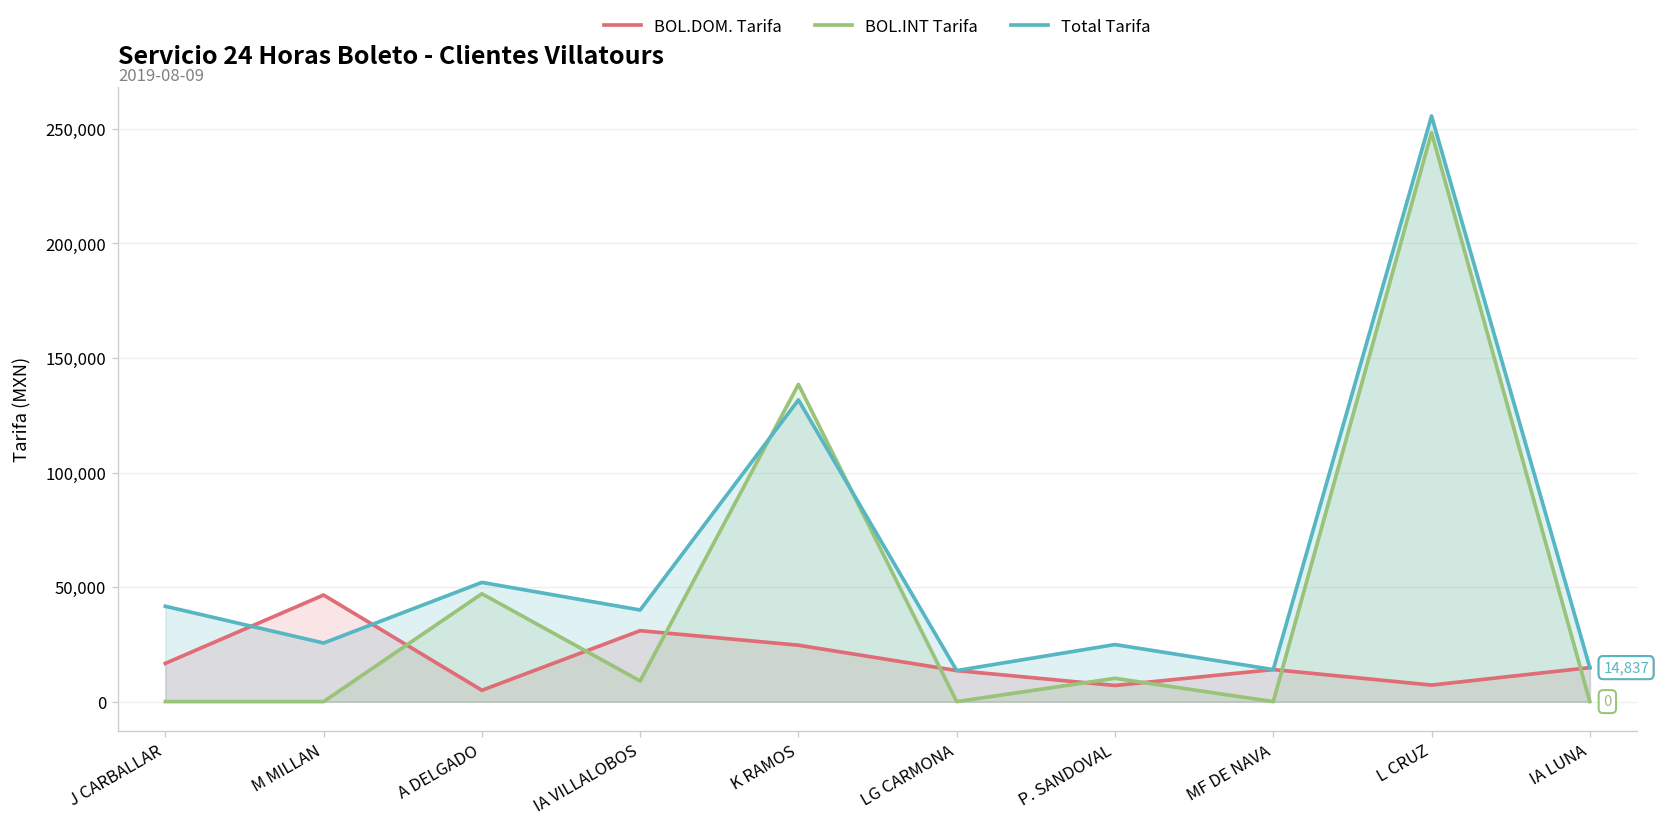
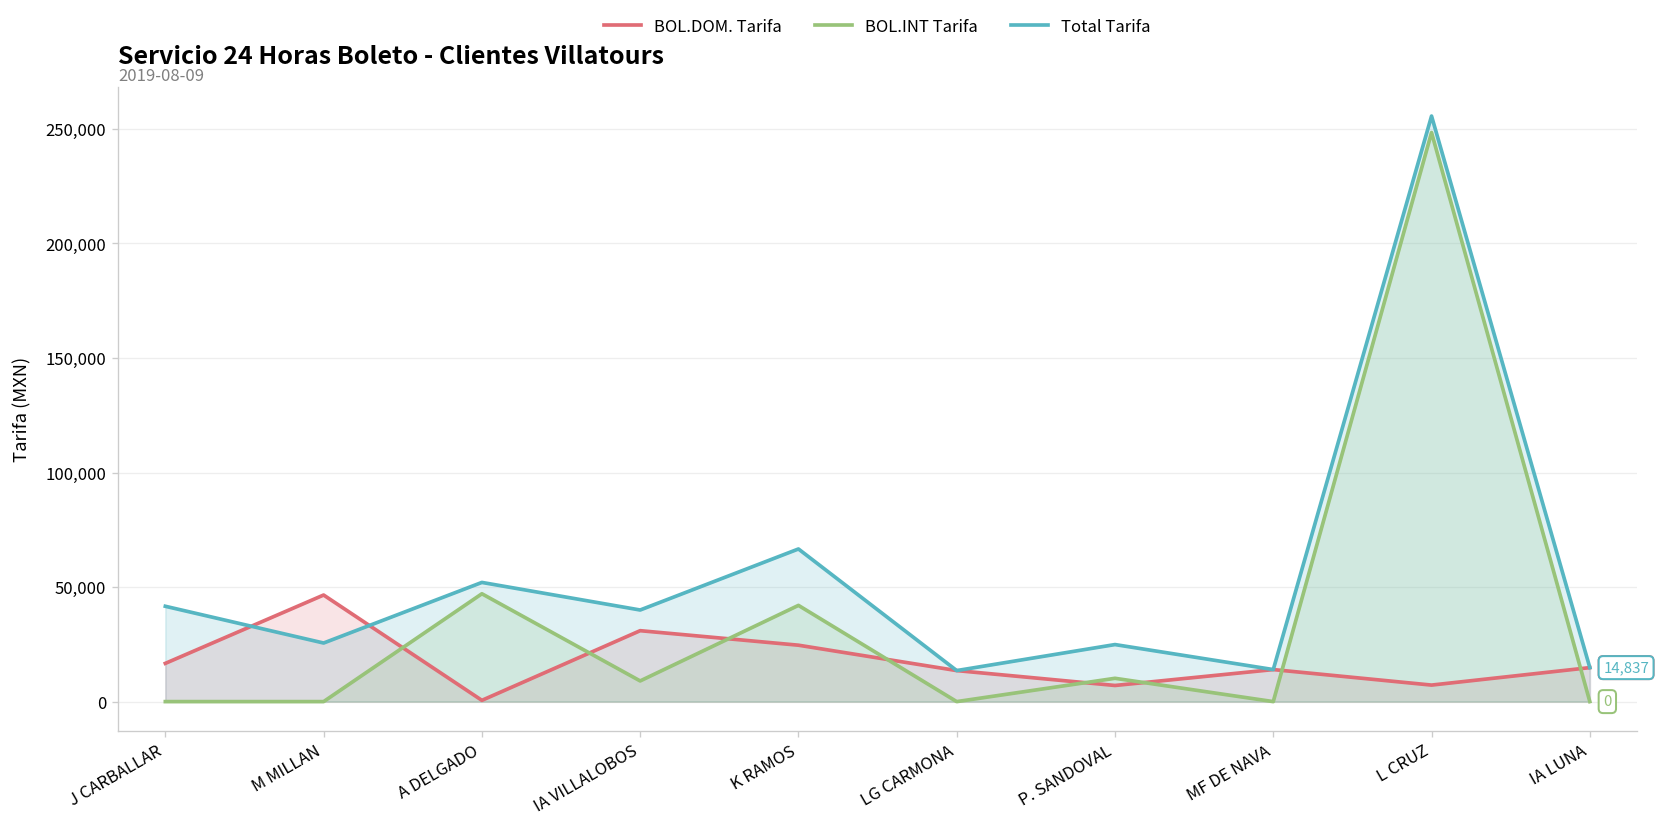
BOL.DOM. Tarifa, A DELGADO: 5,000 -> 1,000
BOL.INT Tarifa, K RAMOS: 138,000 -> 42,000
Total Tarifa, K RAMOS: 132,000 -> 67,000
